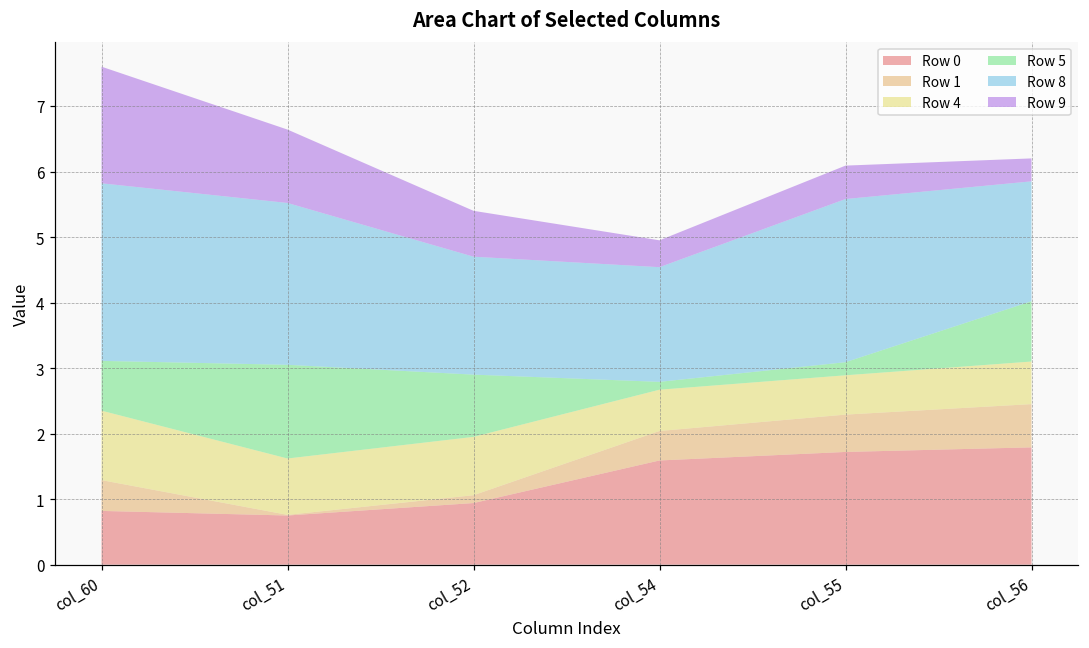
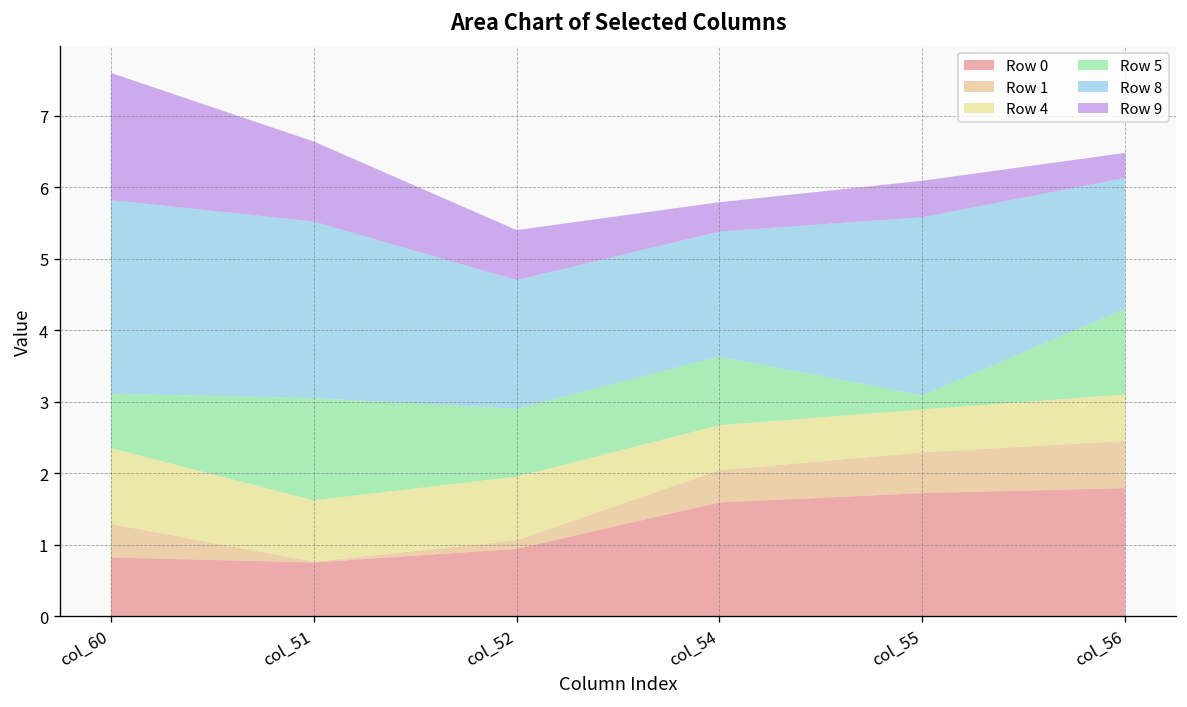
Row 5, col_54: 0.1 -> 1.0
Row 5, col_56: 0.9 -> 1.2
